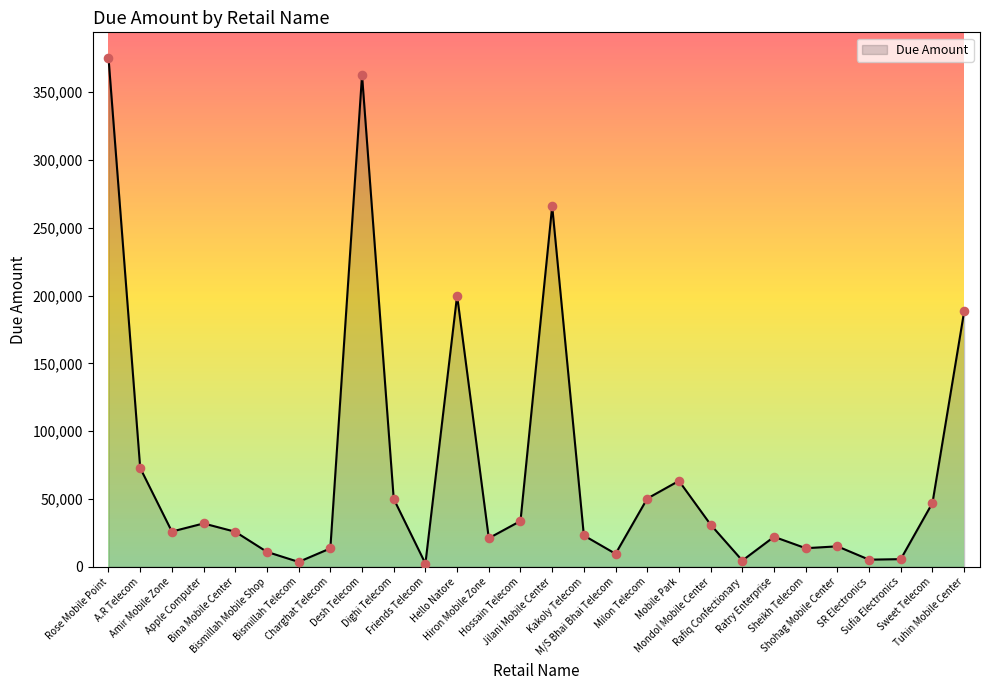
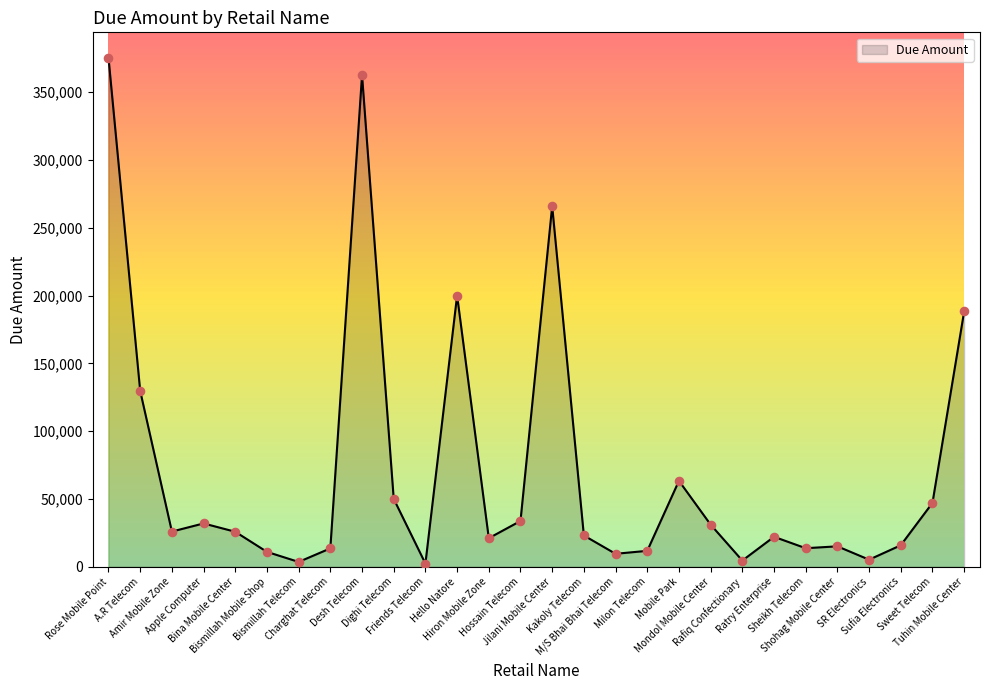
A.R Telecom: 73,000 -> 130,000
Milon Telecom: 50,000 -> 12,000
Sufia Electronics: 6,000 -> 16,000
